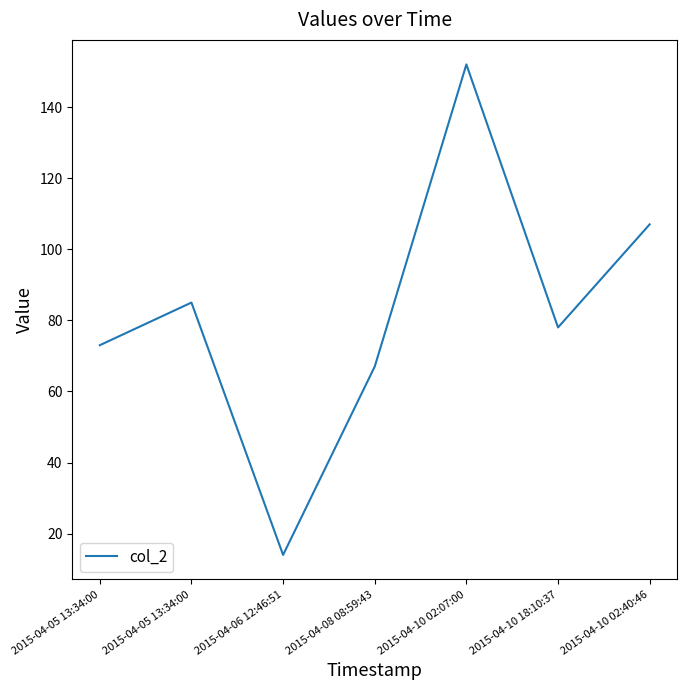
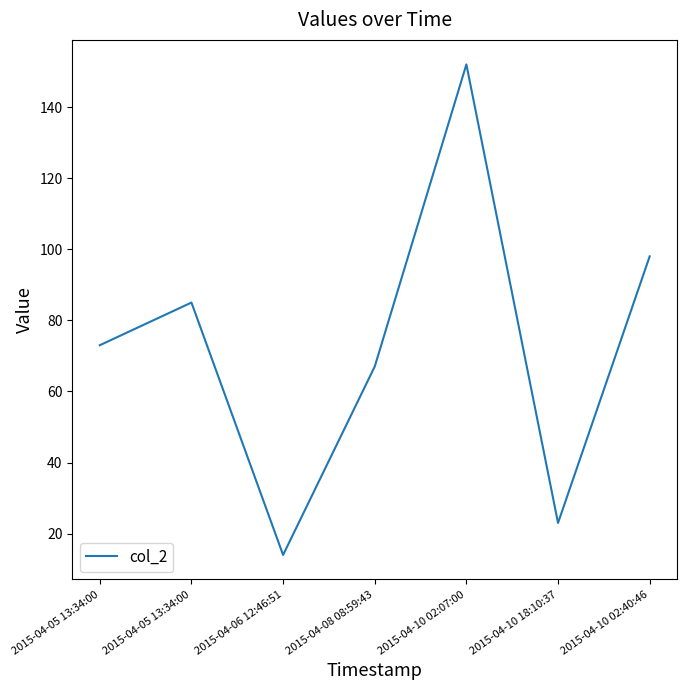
2015-04-10 18:10:37: 78 -> 23
2015-04-10 02:40:46: 107 -> 98
